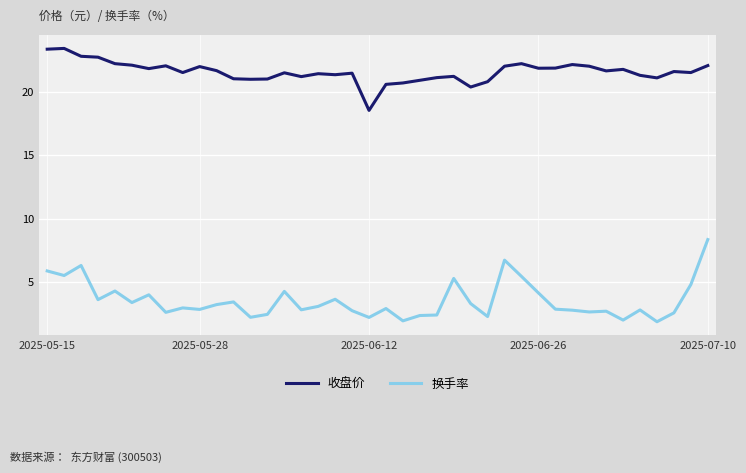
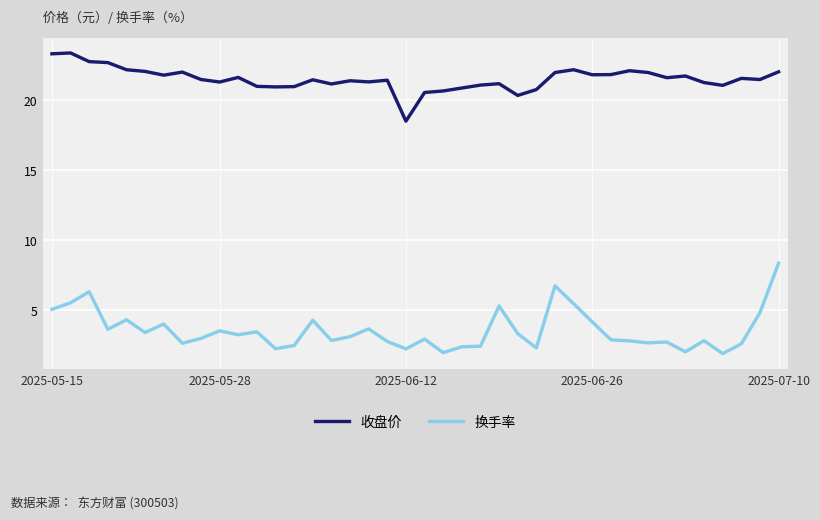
换手率, 2025-05-15: 5.9 -> 5.1
收盘价, 2025-05-28: 22.0 -> 21.3
换手率, 2025-05-28: 2.9 -> 3.5
